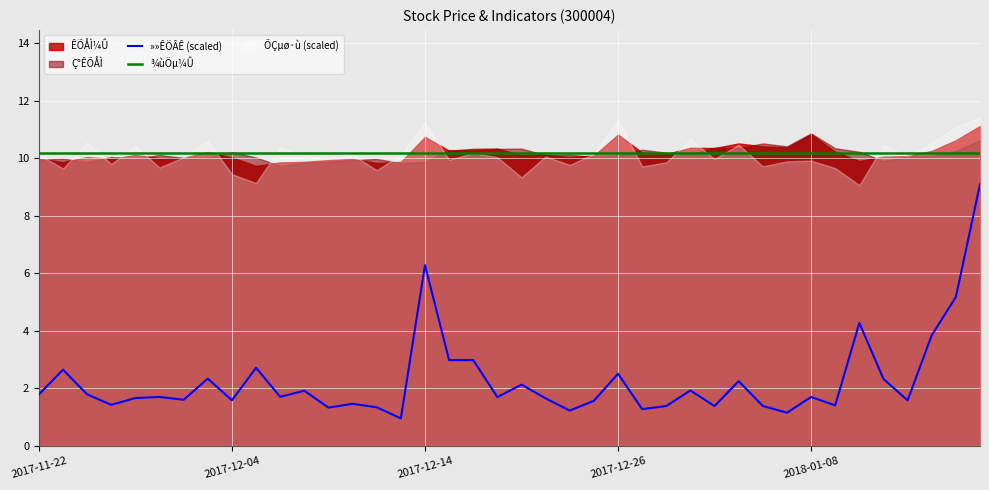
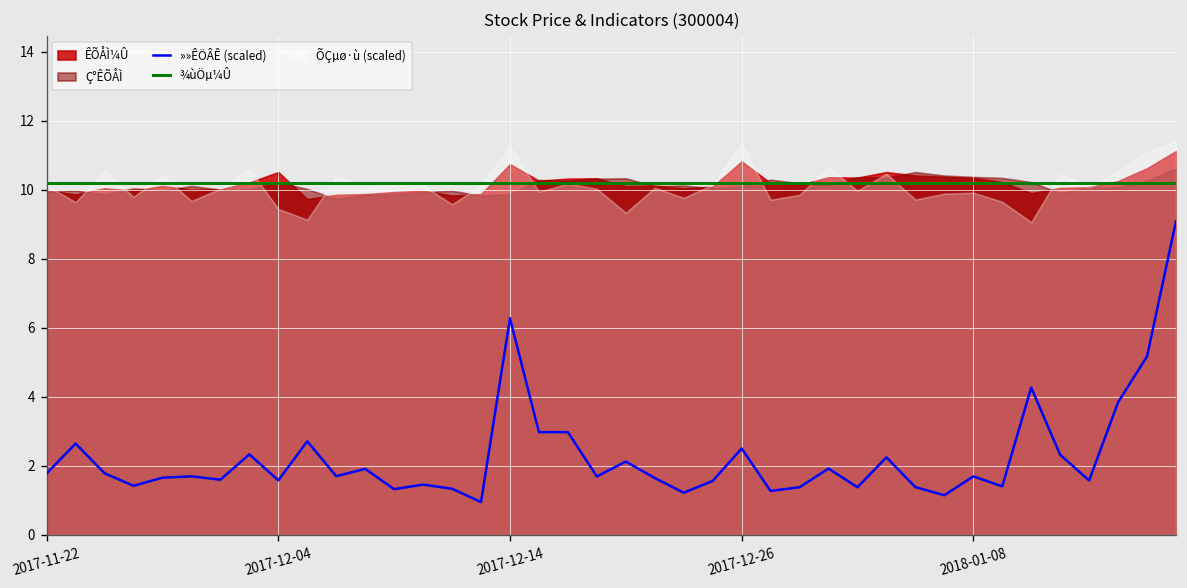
ÊÕÅÌ¼Û, 2017-12-04: 10.0 -> 10.5
ÊÕÅÌ¼Û, 2018-01-08: 10.8 -> 10.3
Ç°ÊÕÅÌ, 2018-01-08: 10.9 -> 10.4
